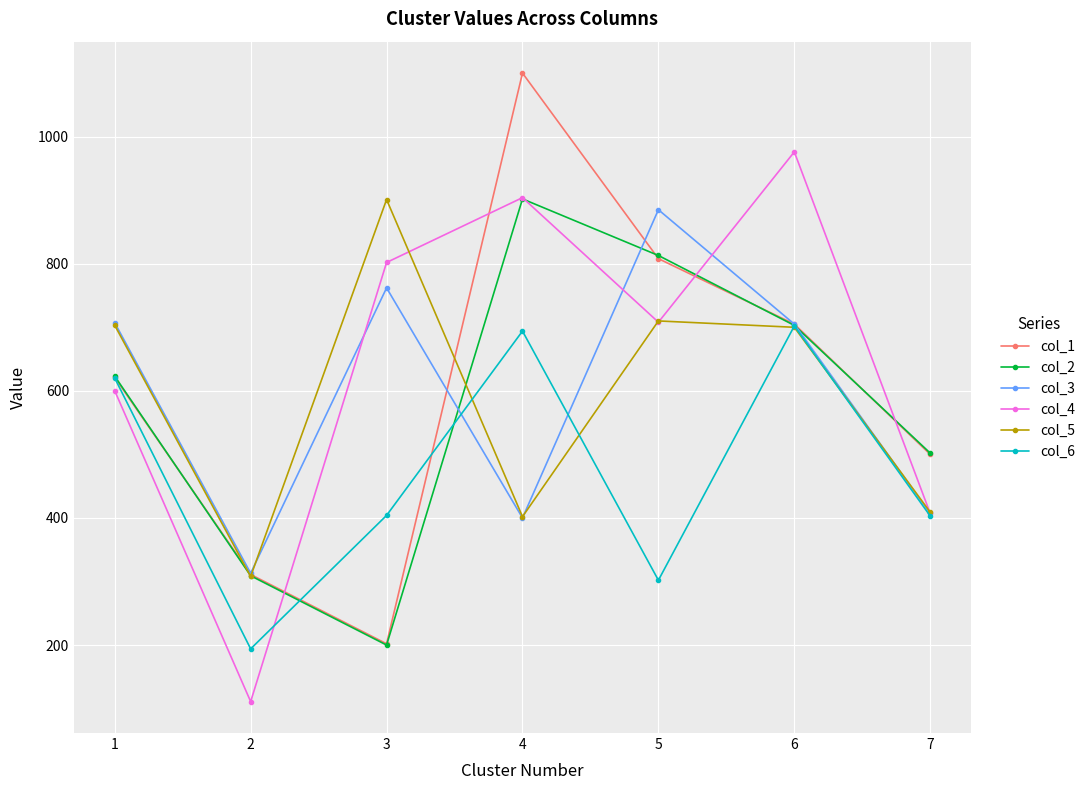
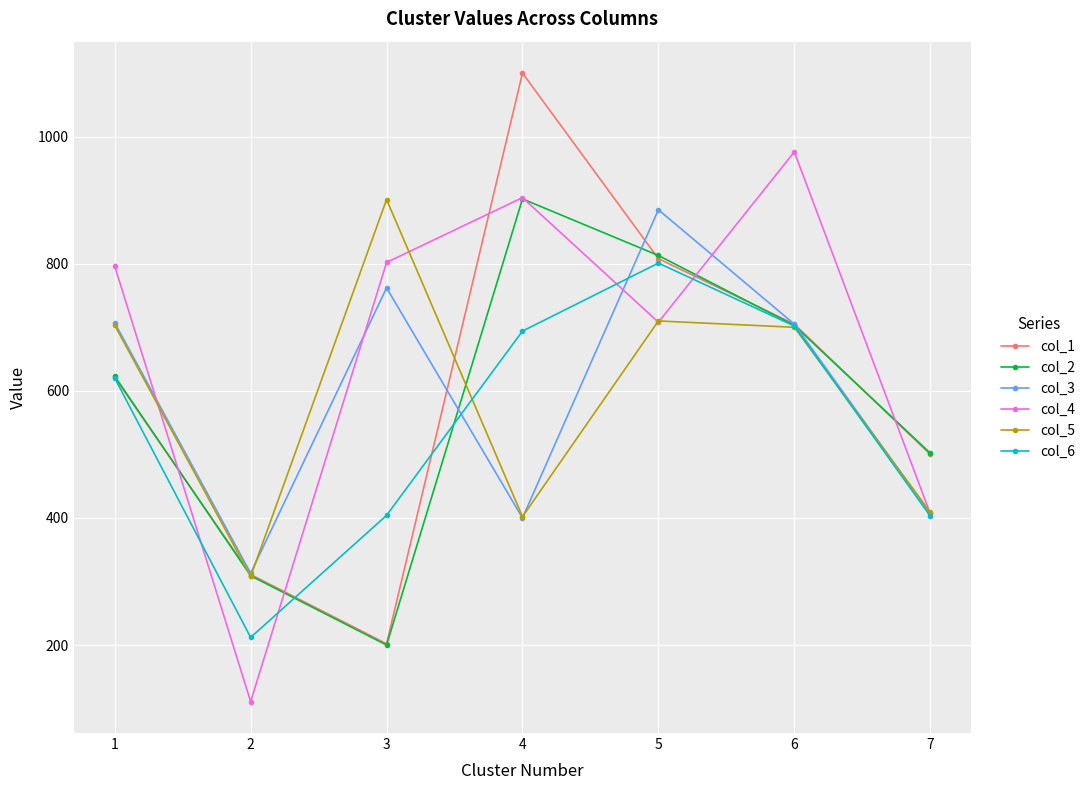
col_4, 1: 600 -> 800
col_6, 2: 190 -> 210
col_6, 5: 300 -> 800
